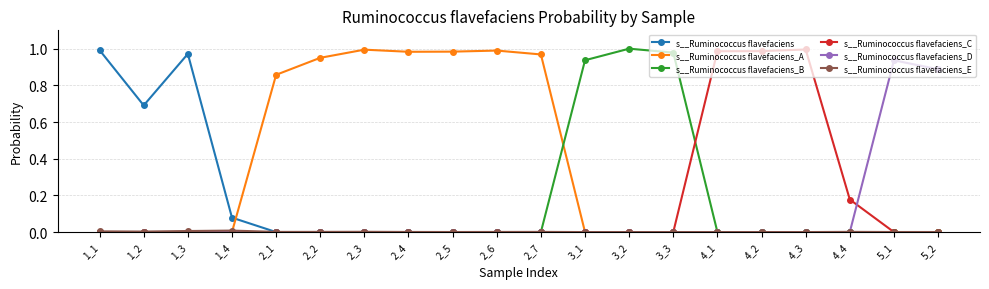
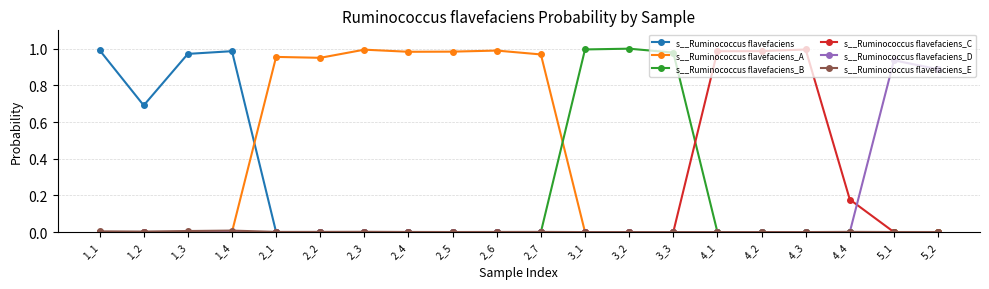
s__Ruminococcus flavefaciens, 1_4: 0.08 -> 0.99
s__Ruminococcus flavefaciens_A, 2_1: 0.86 -> 0.96
s__Ruminococcus flavefaciens_B, 3_1: 0.94 -> 1.00
